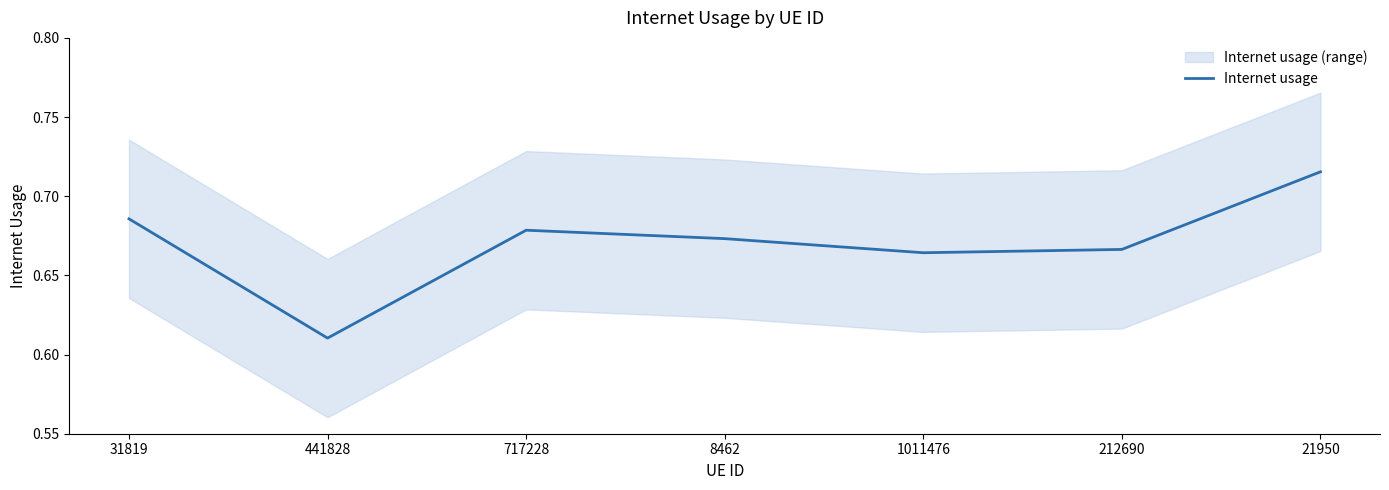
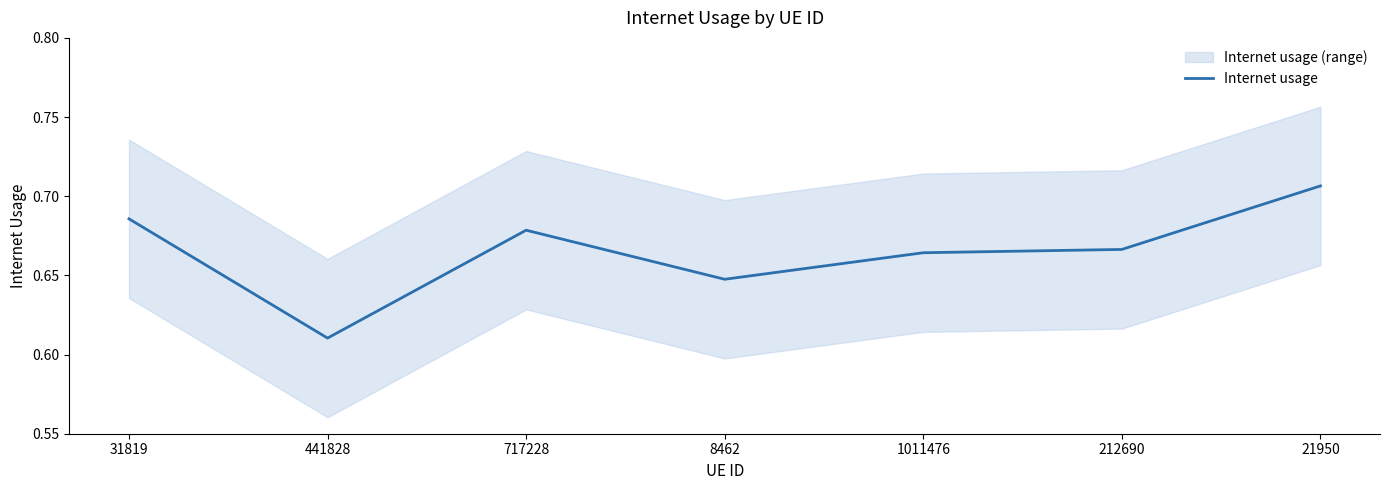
Internet usage, 8462: 0.673 -> 0.648
Internet usage, 21950: 0.715 -> 0.707
